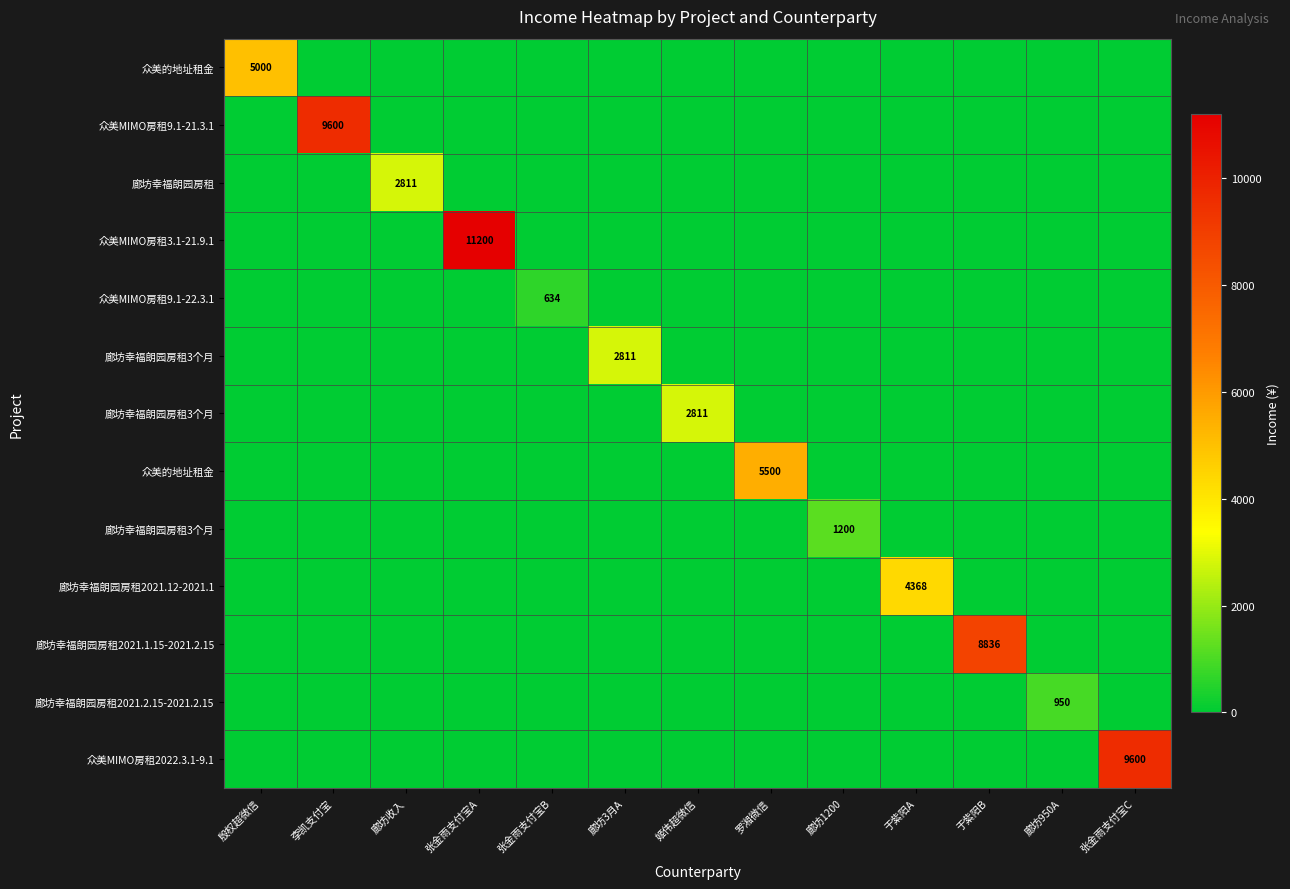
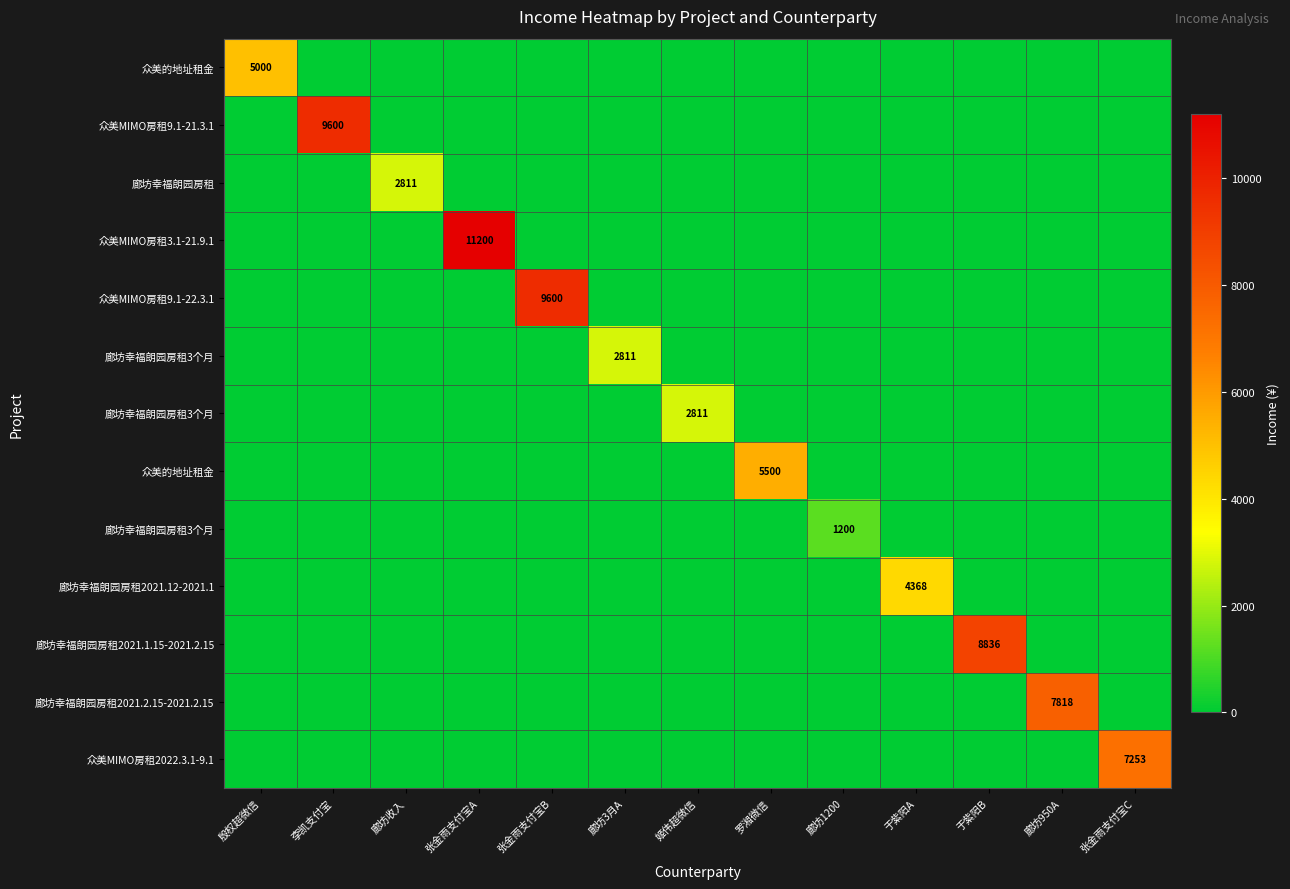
众美MIMO房租9.1-22.3.1, 张金雨支付宝B: 634 -> 9600
廊坊幸福朗园房租2021.2.15-2021.2.15, 廊坊950A: 950 -> 7818
众美MIMO房租2022.3.1-9.1, 张金雨支付宝C: 9600 -> 7253
